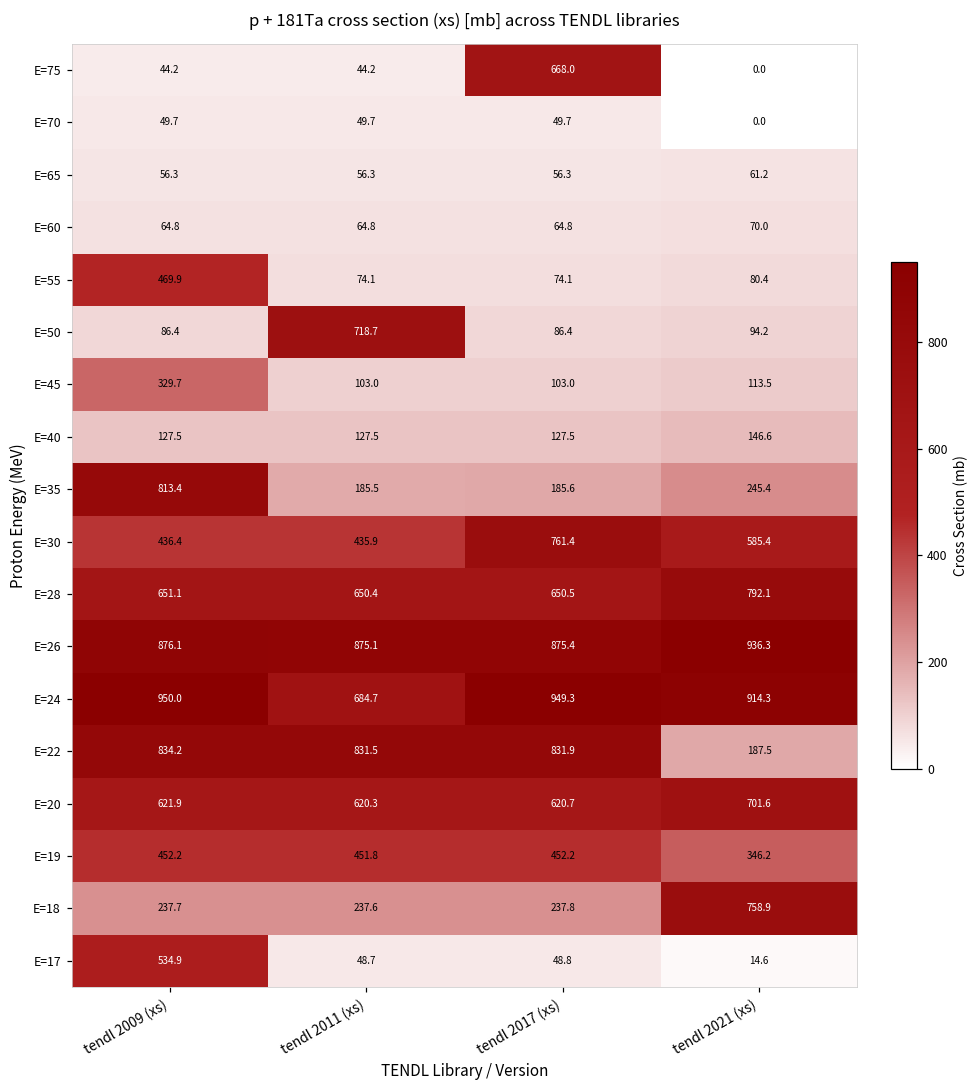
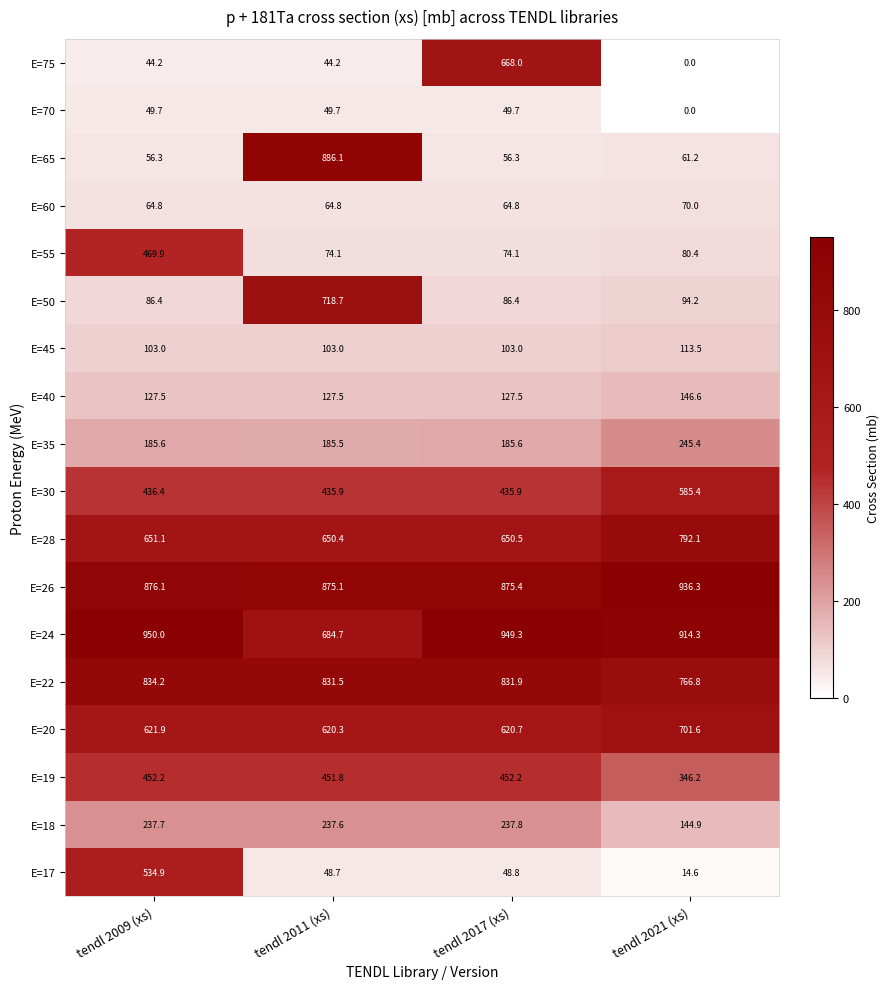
E=65, tendl 2011 (xs): 56.3 -> 886.1
E=45, tendl 2009 (xs): 329.7 -> 103.0
E=35, tendl 2009 (xs): 813.4 -> 185.6
E=30, tendl 2017 (xs): 761.4 -> 435.9
E=22, tendl 2021 (xs): 187.5 -> 766.8
E=18, tendl 2021 (xs): 758.9 -> 144.9
